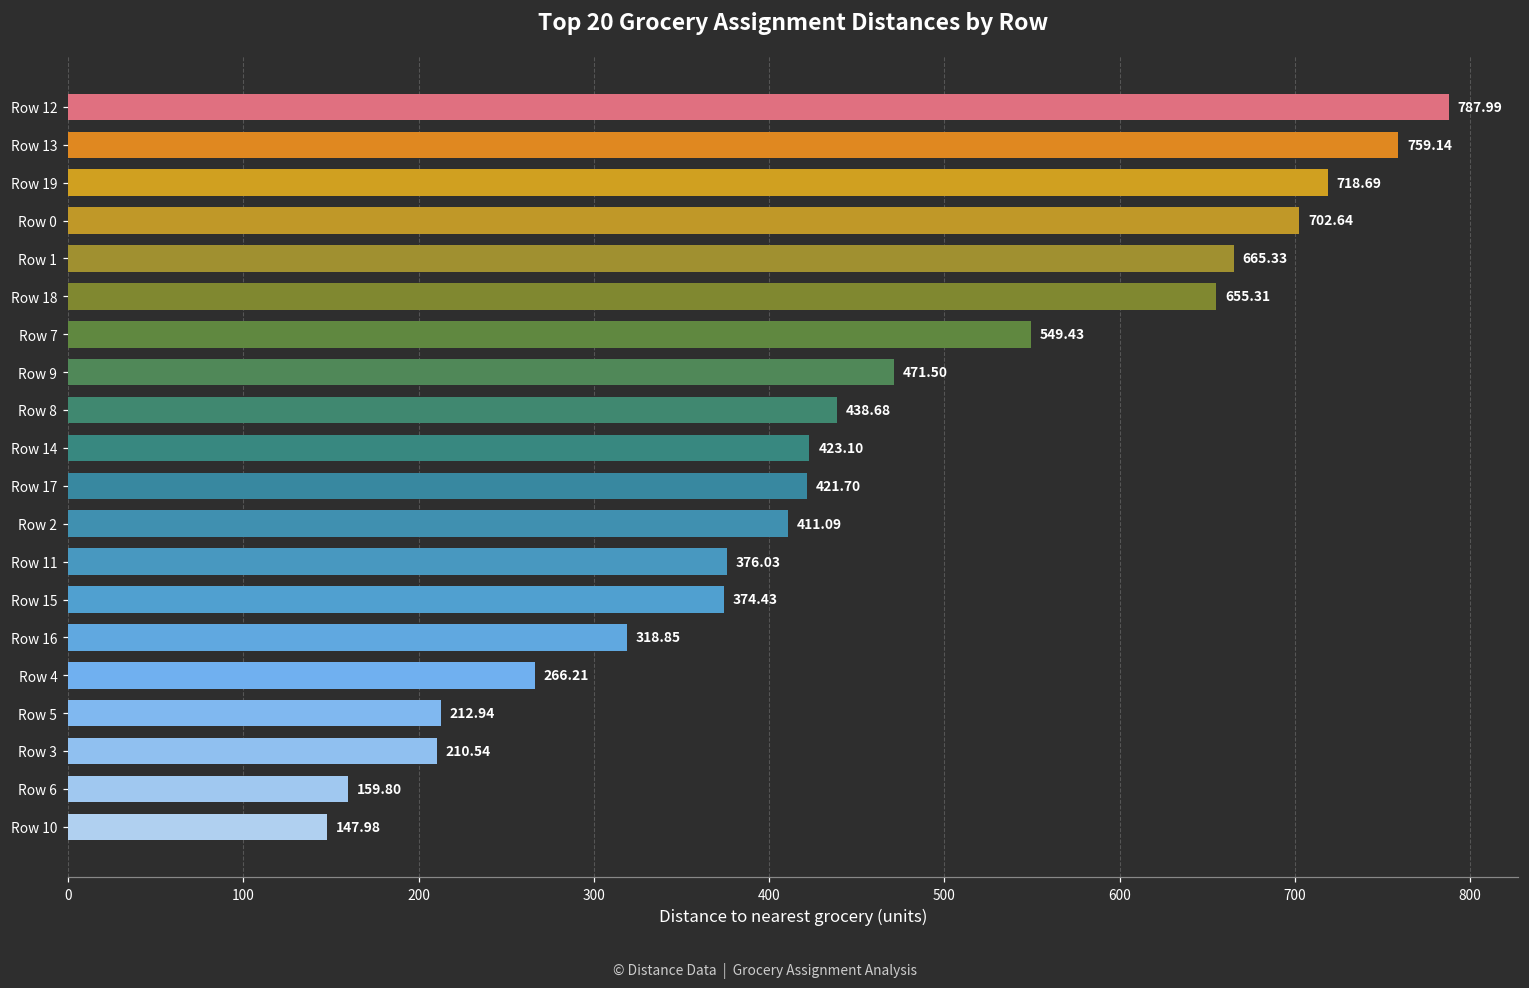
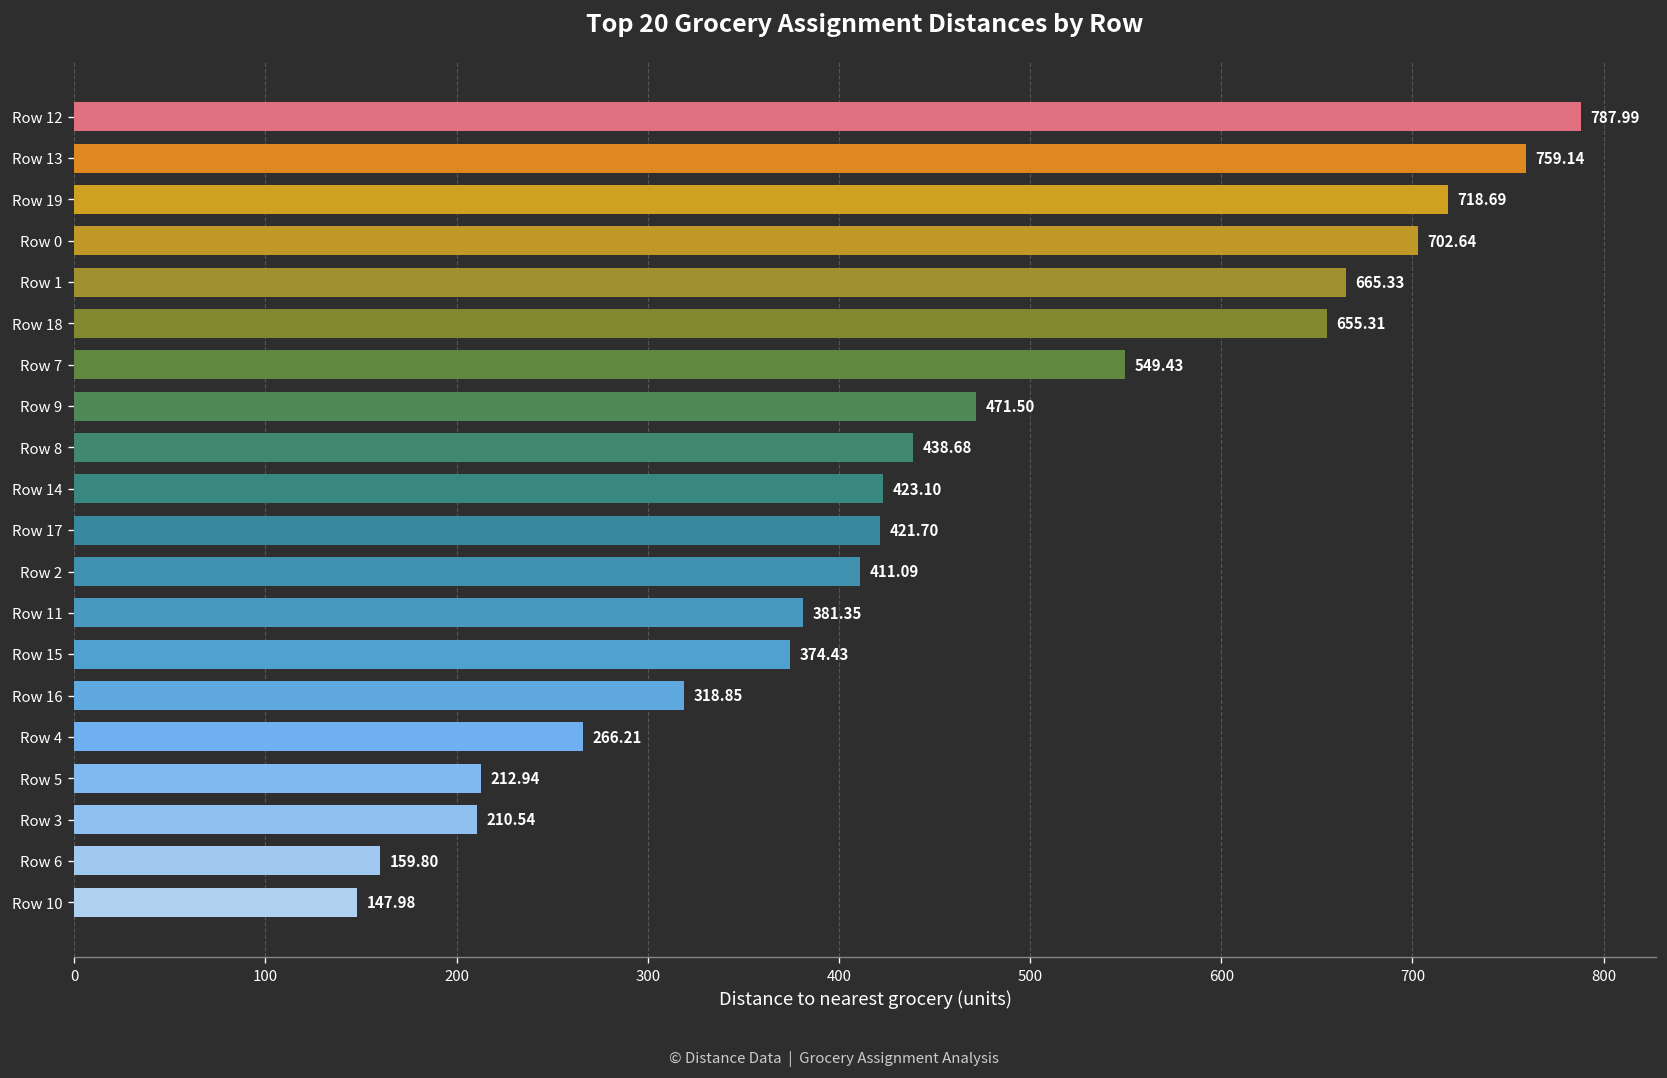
Row 11: 376.03 -> 381.35
